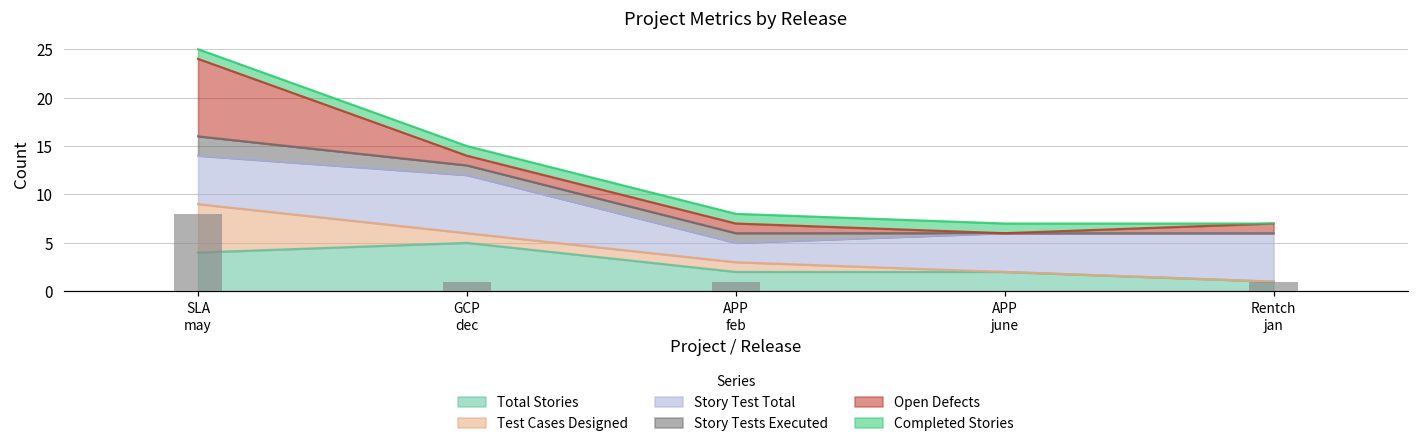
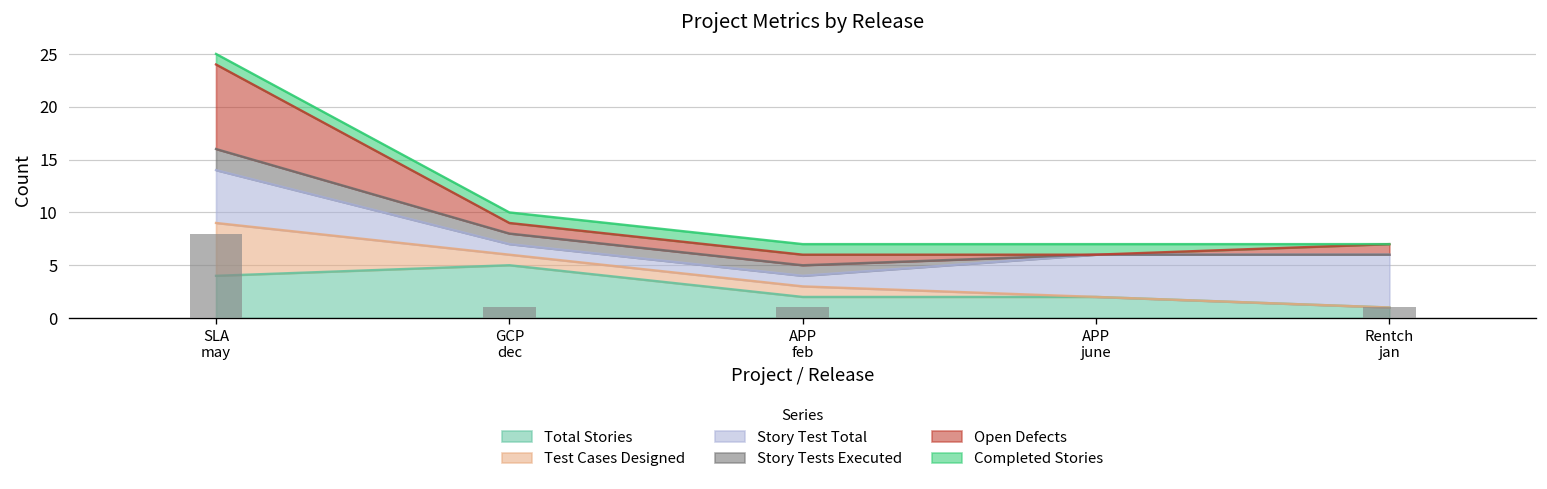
Story Test Total, GCP dec: 6 -> 1
Story Test Total, APP feb: 2 -> 1
